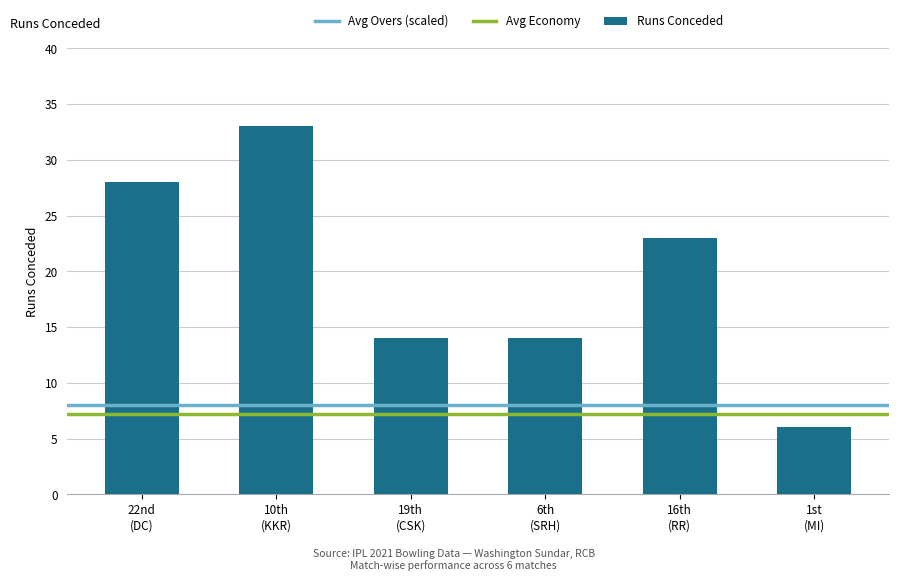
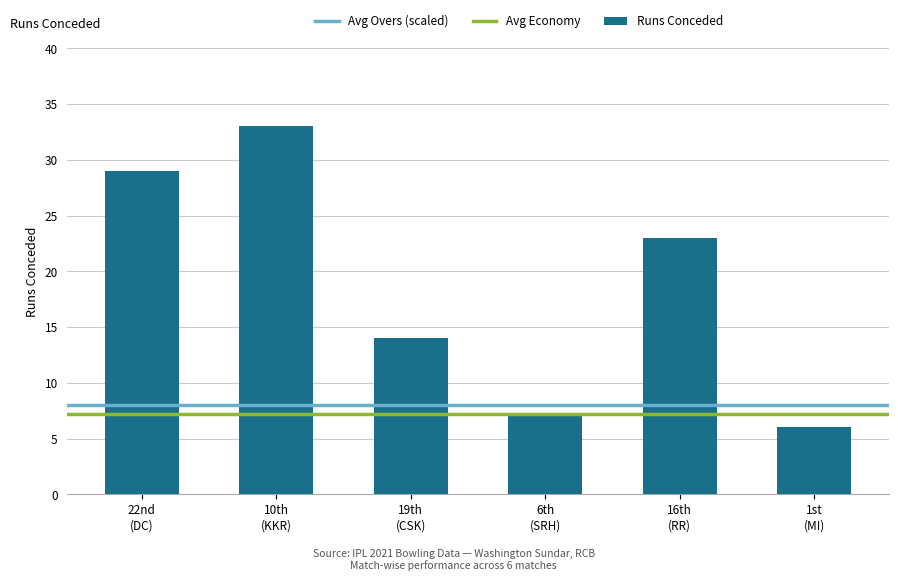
22nd (DC): 28 -> 29
6th (SRH): 14 -> 7
